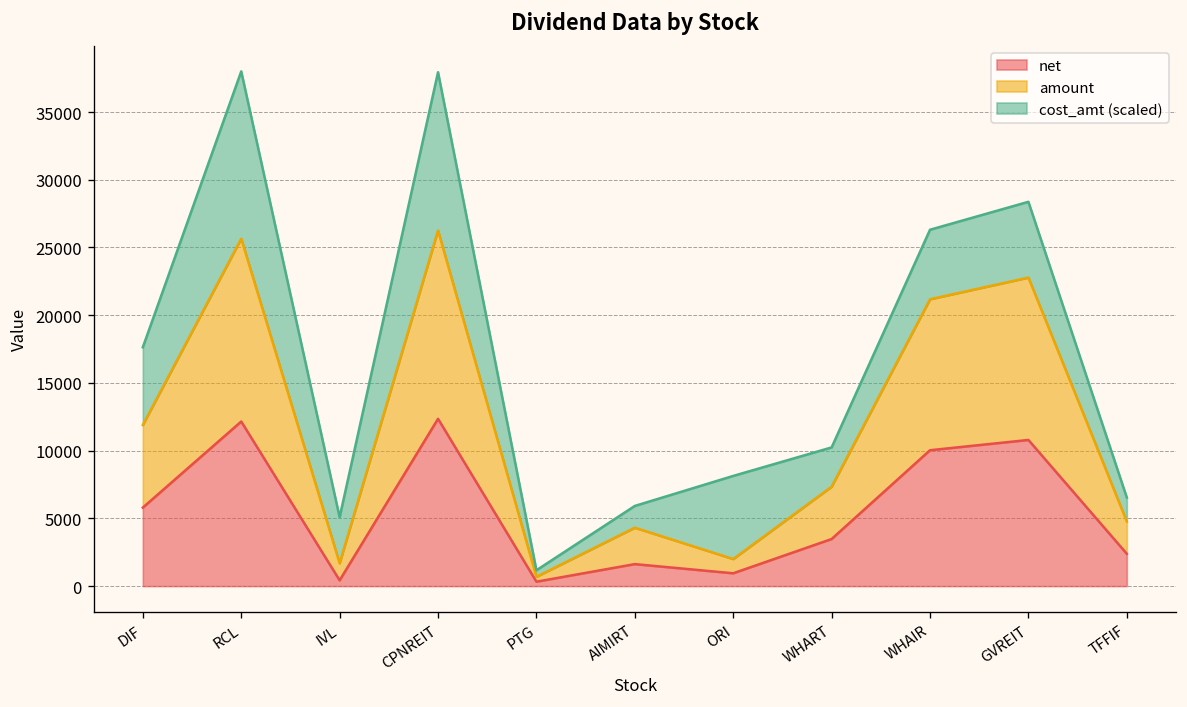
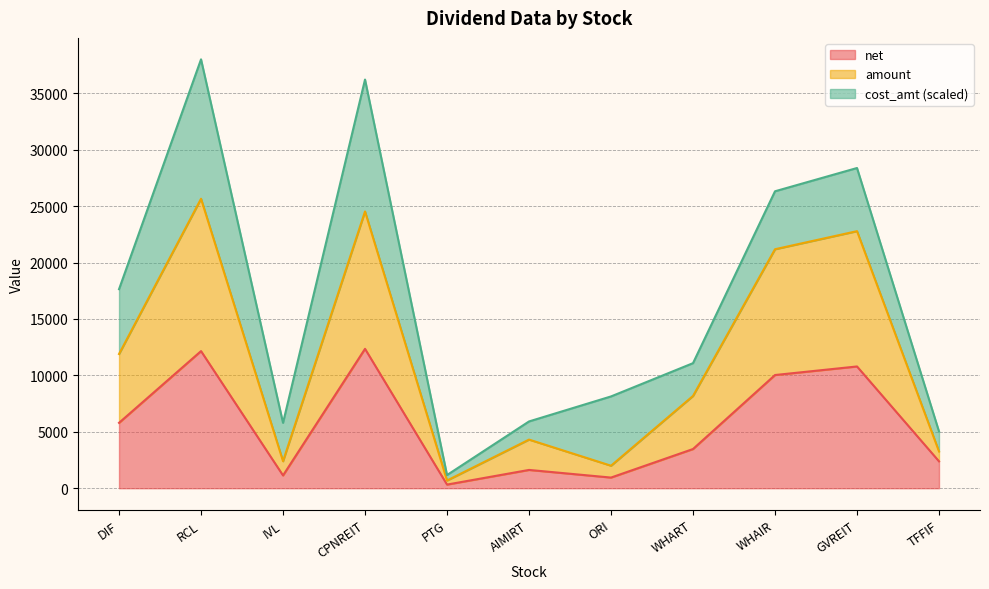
net, IVL: 400 -> 1100
amount, CPNREIT: 13900 -> 12200
amount, WHART: 3900 -> 4700
amount, TFFIF: 2400 -> 900
